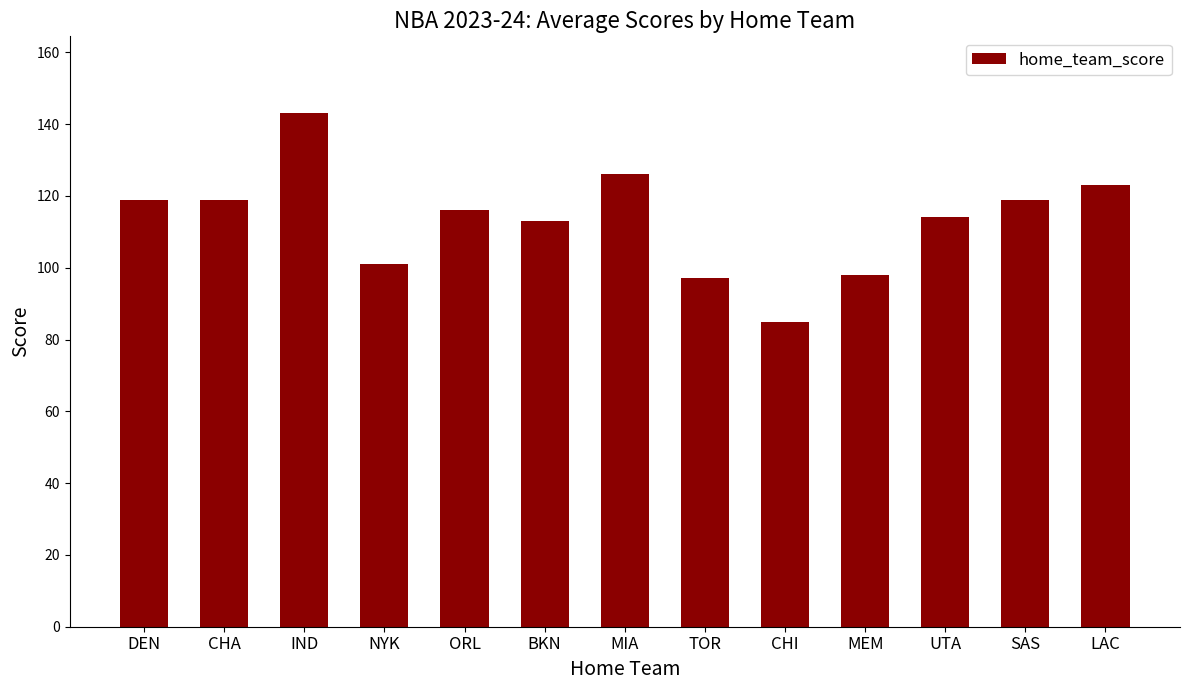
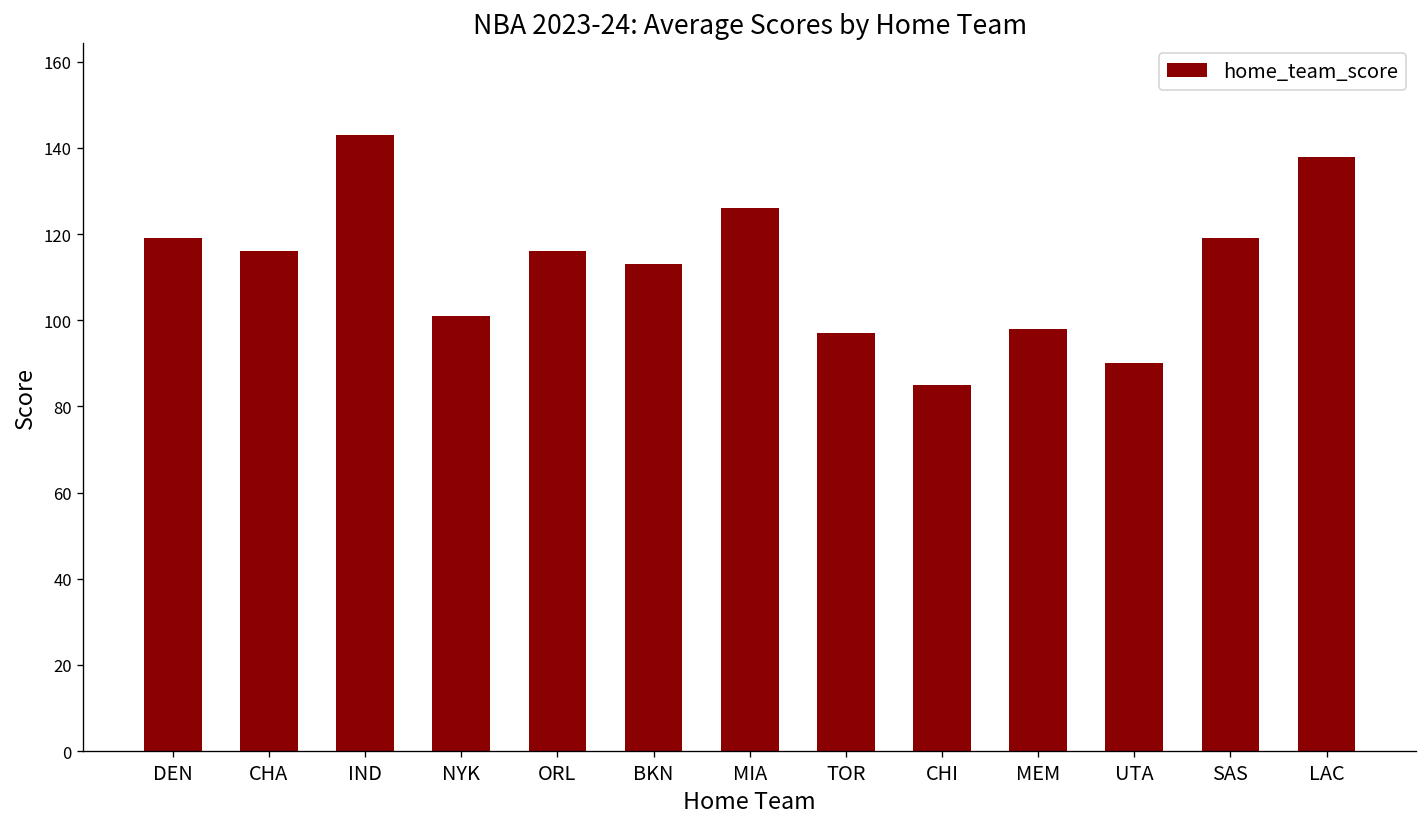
CHA: 119 -> 116
UTA: 114 -> 90
LAC: 123 -> 138
